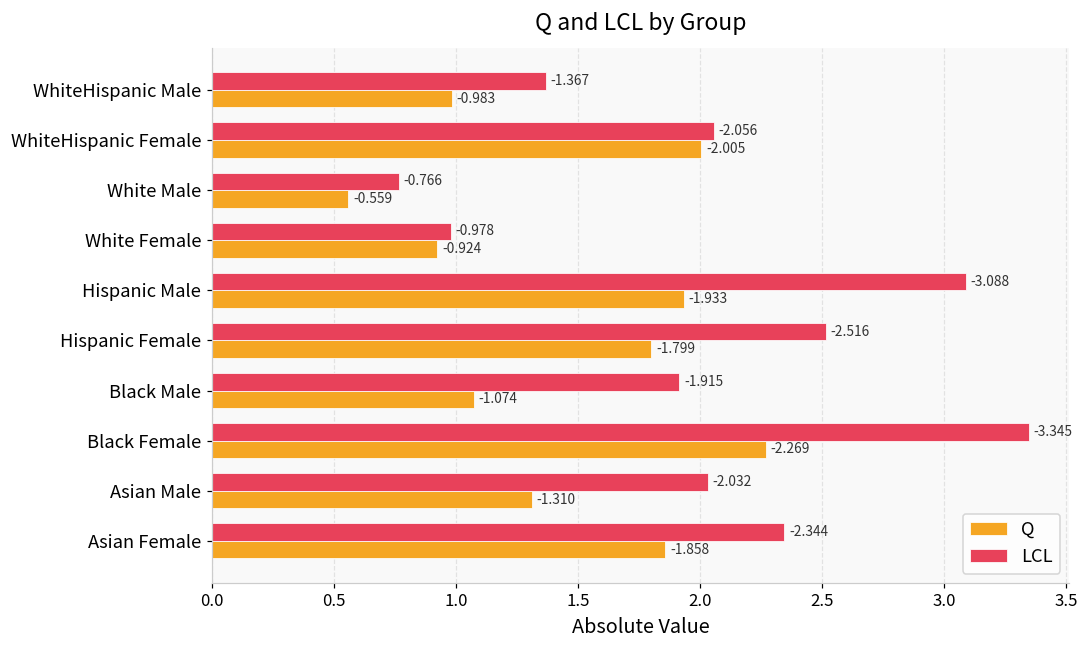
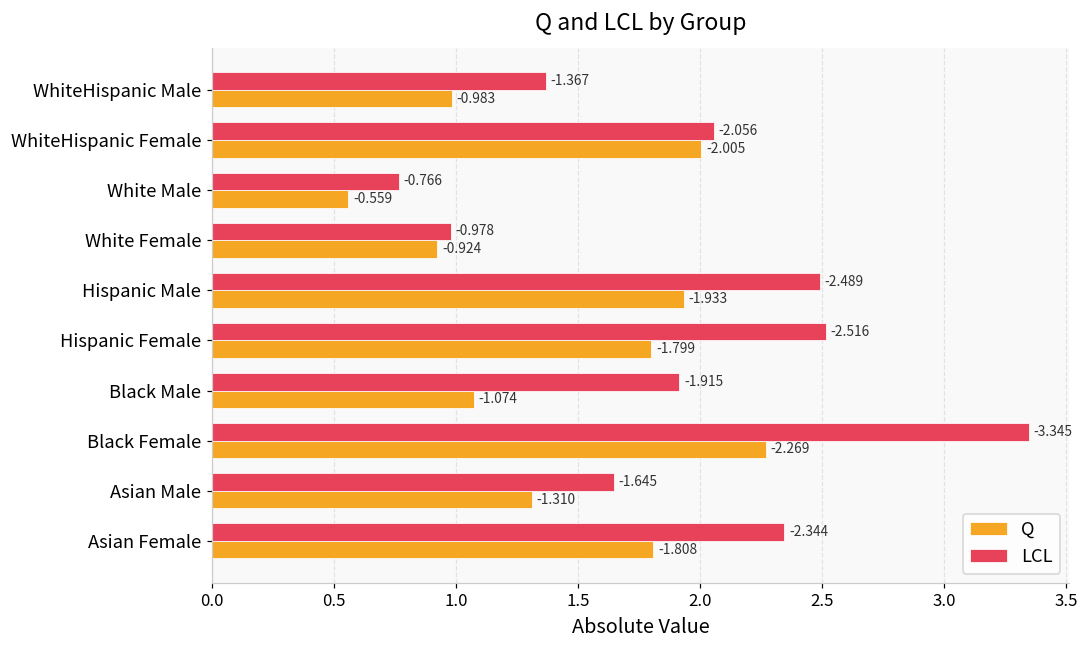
LCL, Hispanic Male: -3.088 -> -2.489
LCL, Asian Male: -2.032 -> -1.645
Q, Asian Female: -1.858 -> -1.808
